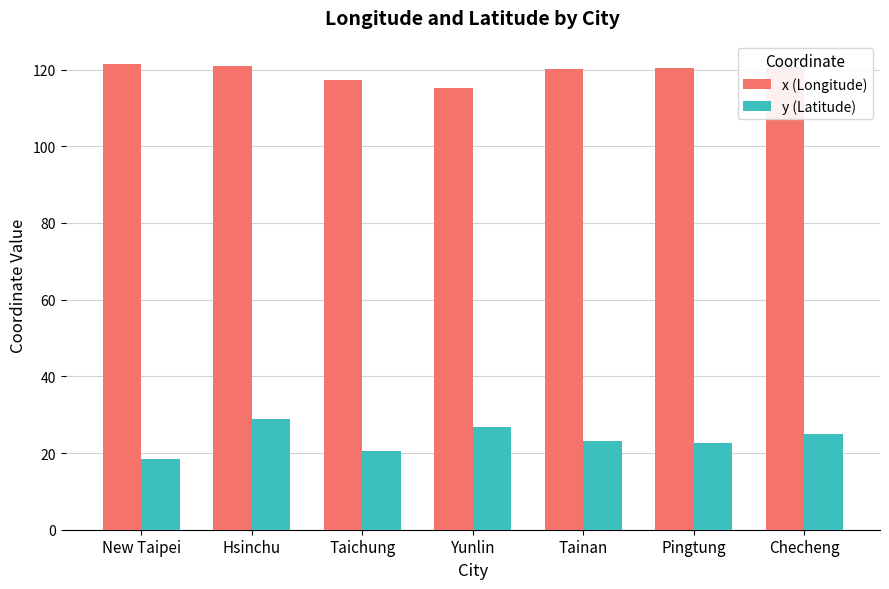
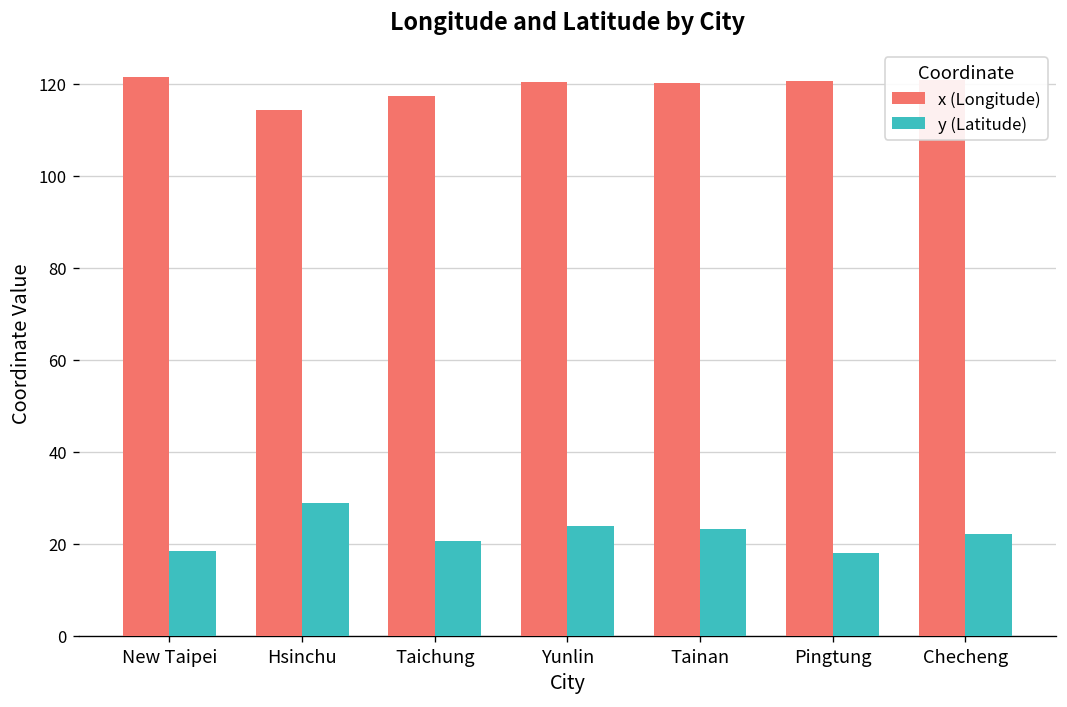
x (Longitude), Hsinchu: 121 -> 114
x (Longitude), Yunlin: 115 -> 120
y (Latitude), Yunlin: 27 -> 24
y (Latitude), Pingtung: 23 -> 18
y (Latitude), Checheng: 25 -> 22
